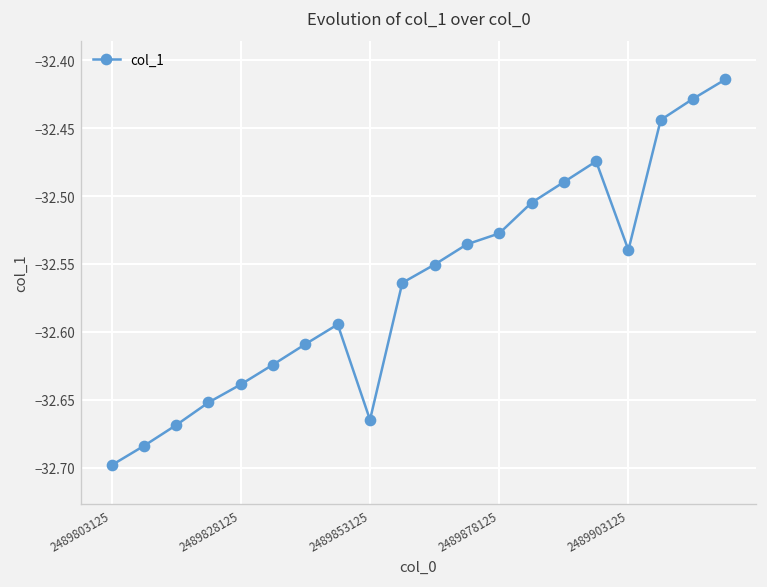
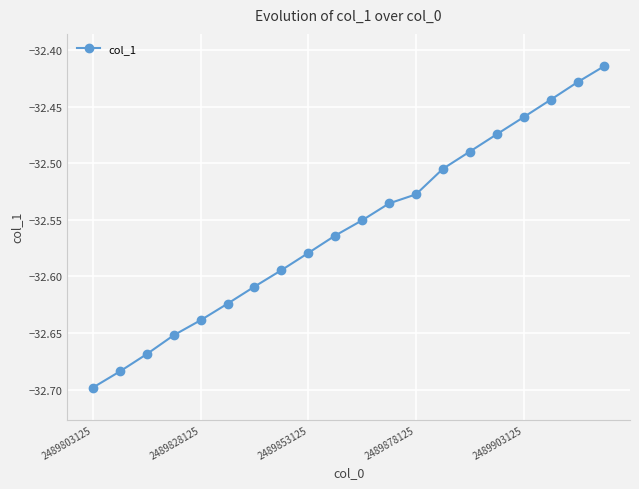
2489853125: -32.665 -> -32.579
2489903125: -32.540 -> -32.459
